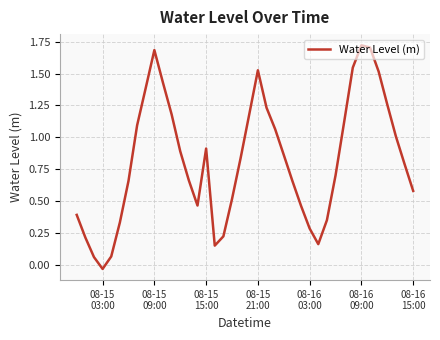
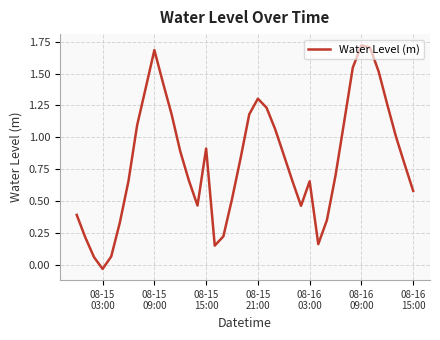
08-15 21:00: 1.53 -> 1.30
08-16 03:00: 0.28 -> 0.65
